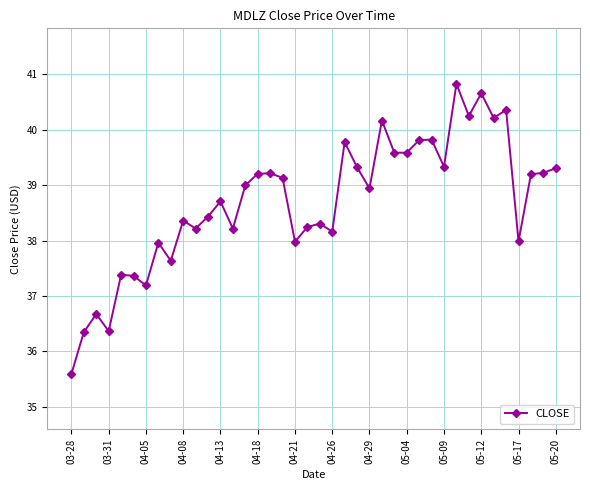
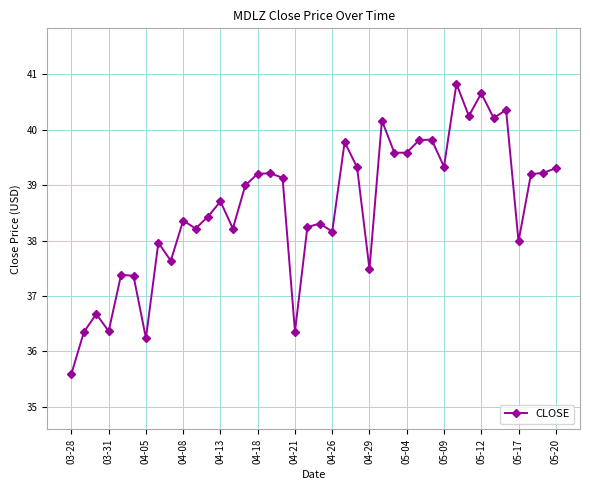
04-05: 37.2 -> 36.2
04-21: 38.0 -> 36.4
04-29: 38.9 -> 37.5
